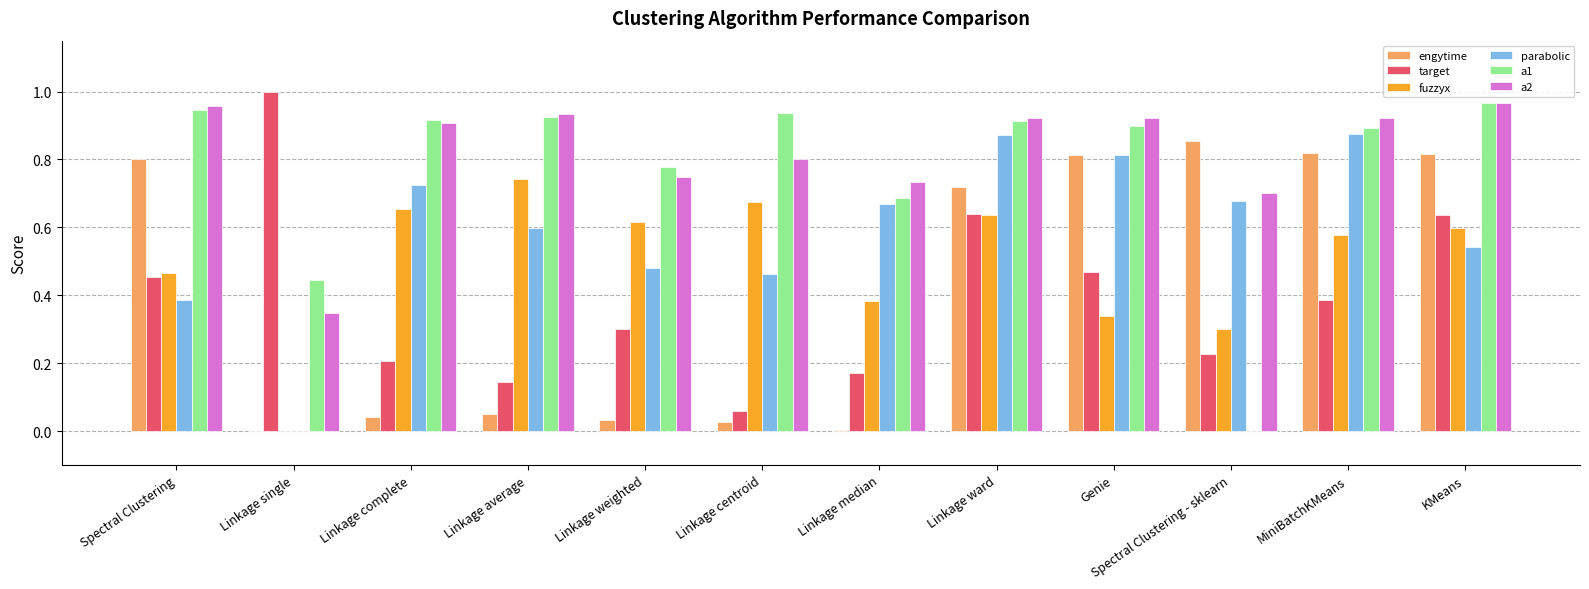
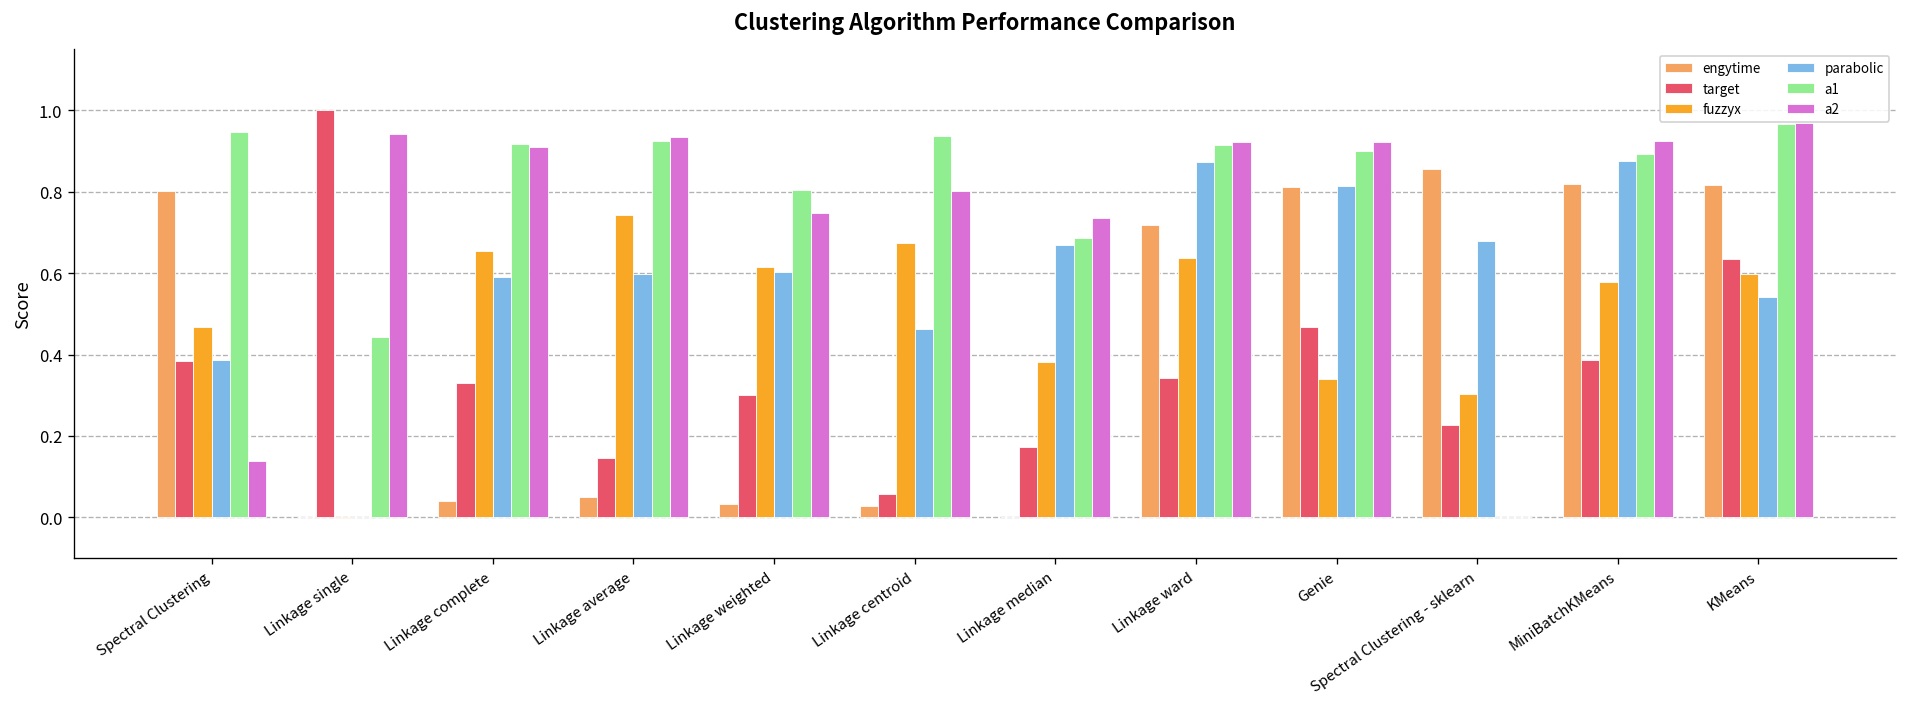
target, Spectral Clustering: 0.45 -> 0.38
a2, Spectral Clustering: 0.96 -> 0.14
a2, Linkage single: 0.35 -> 0.94
target, Linkage complete: 0.21 -> 0.33
parabolic, Linkage complete: 0.73 -> 0.59
parabolic, Linkage weighted: 0.48 -> 0.60
a1, Linkage weighted: 0.78 -> 0.80
target, Linkage ward: 0.64 -> 0.34
a2, Spectral Clustering - sklearn: 0.7 -> 0.0
